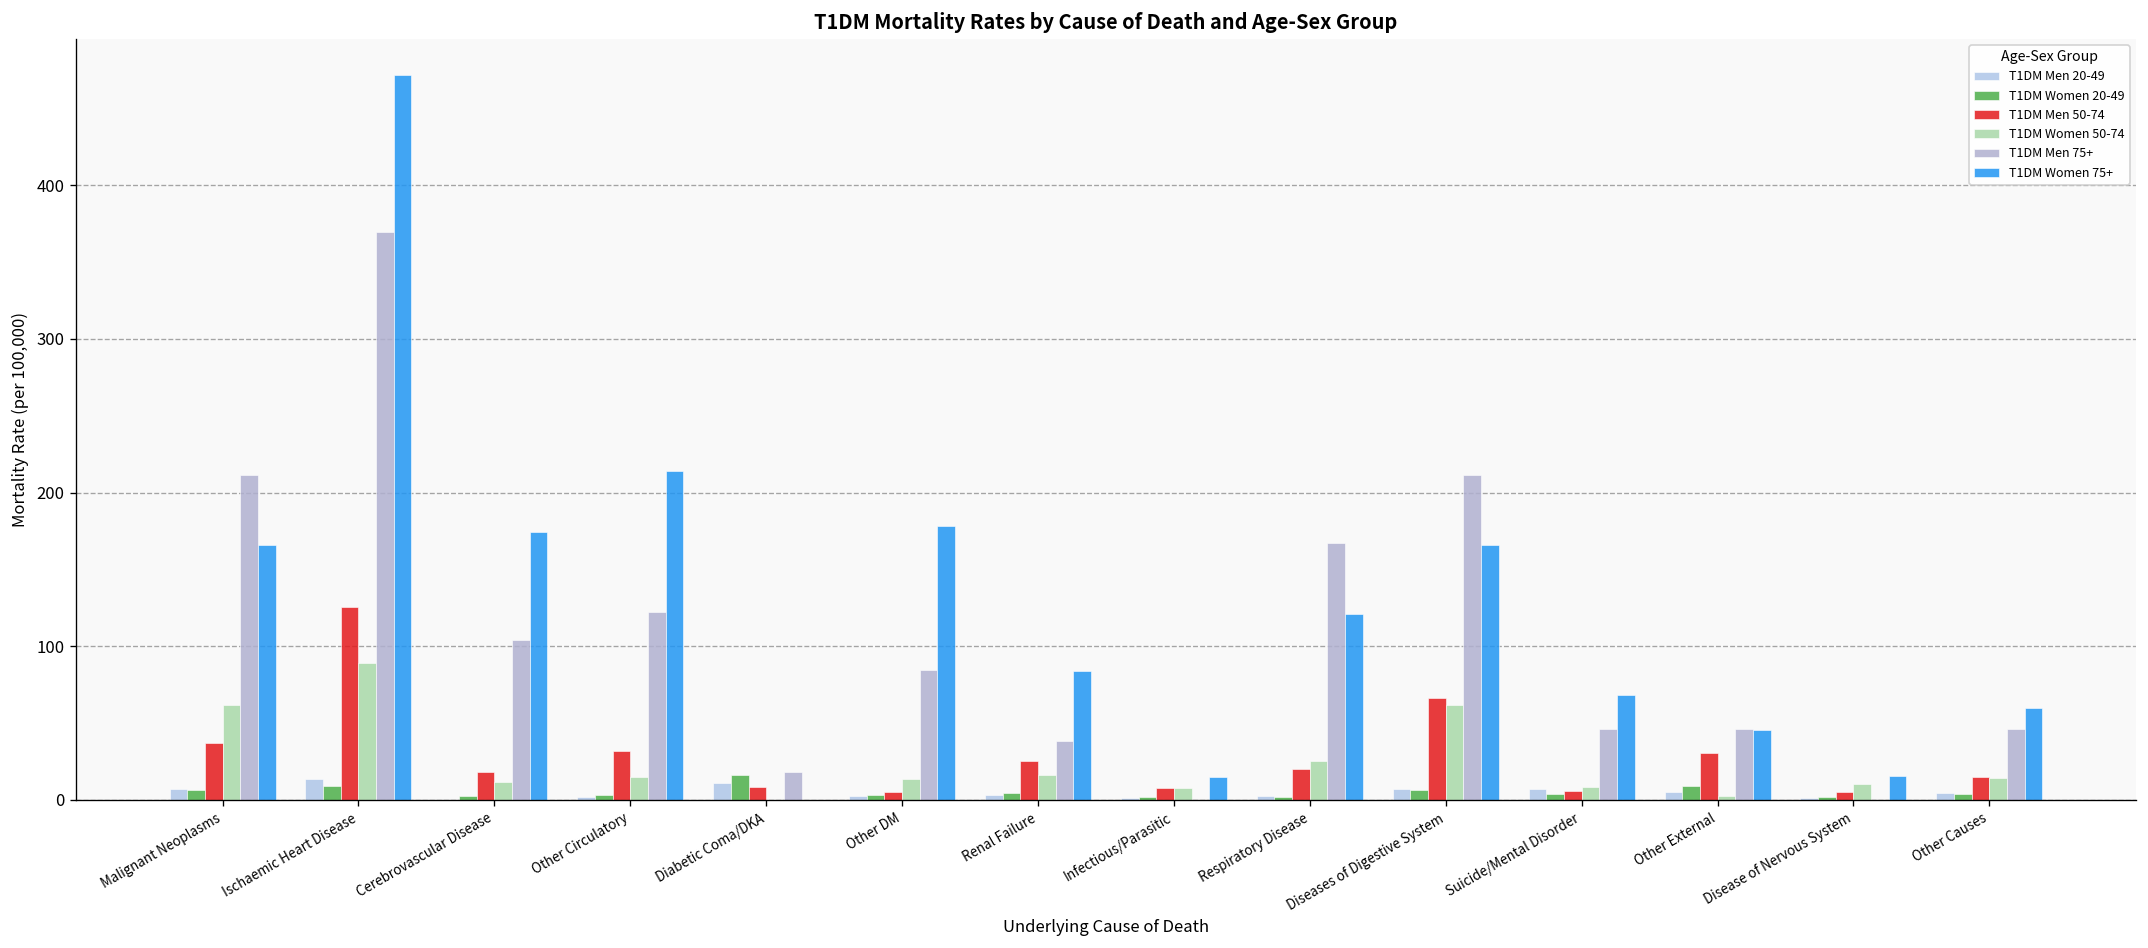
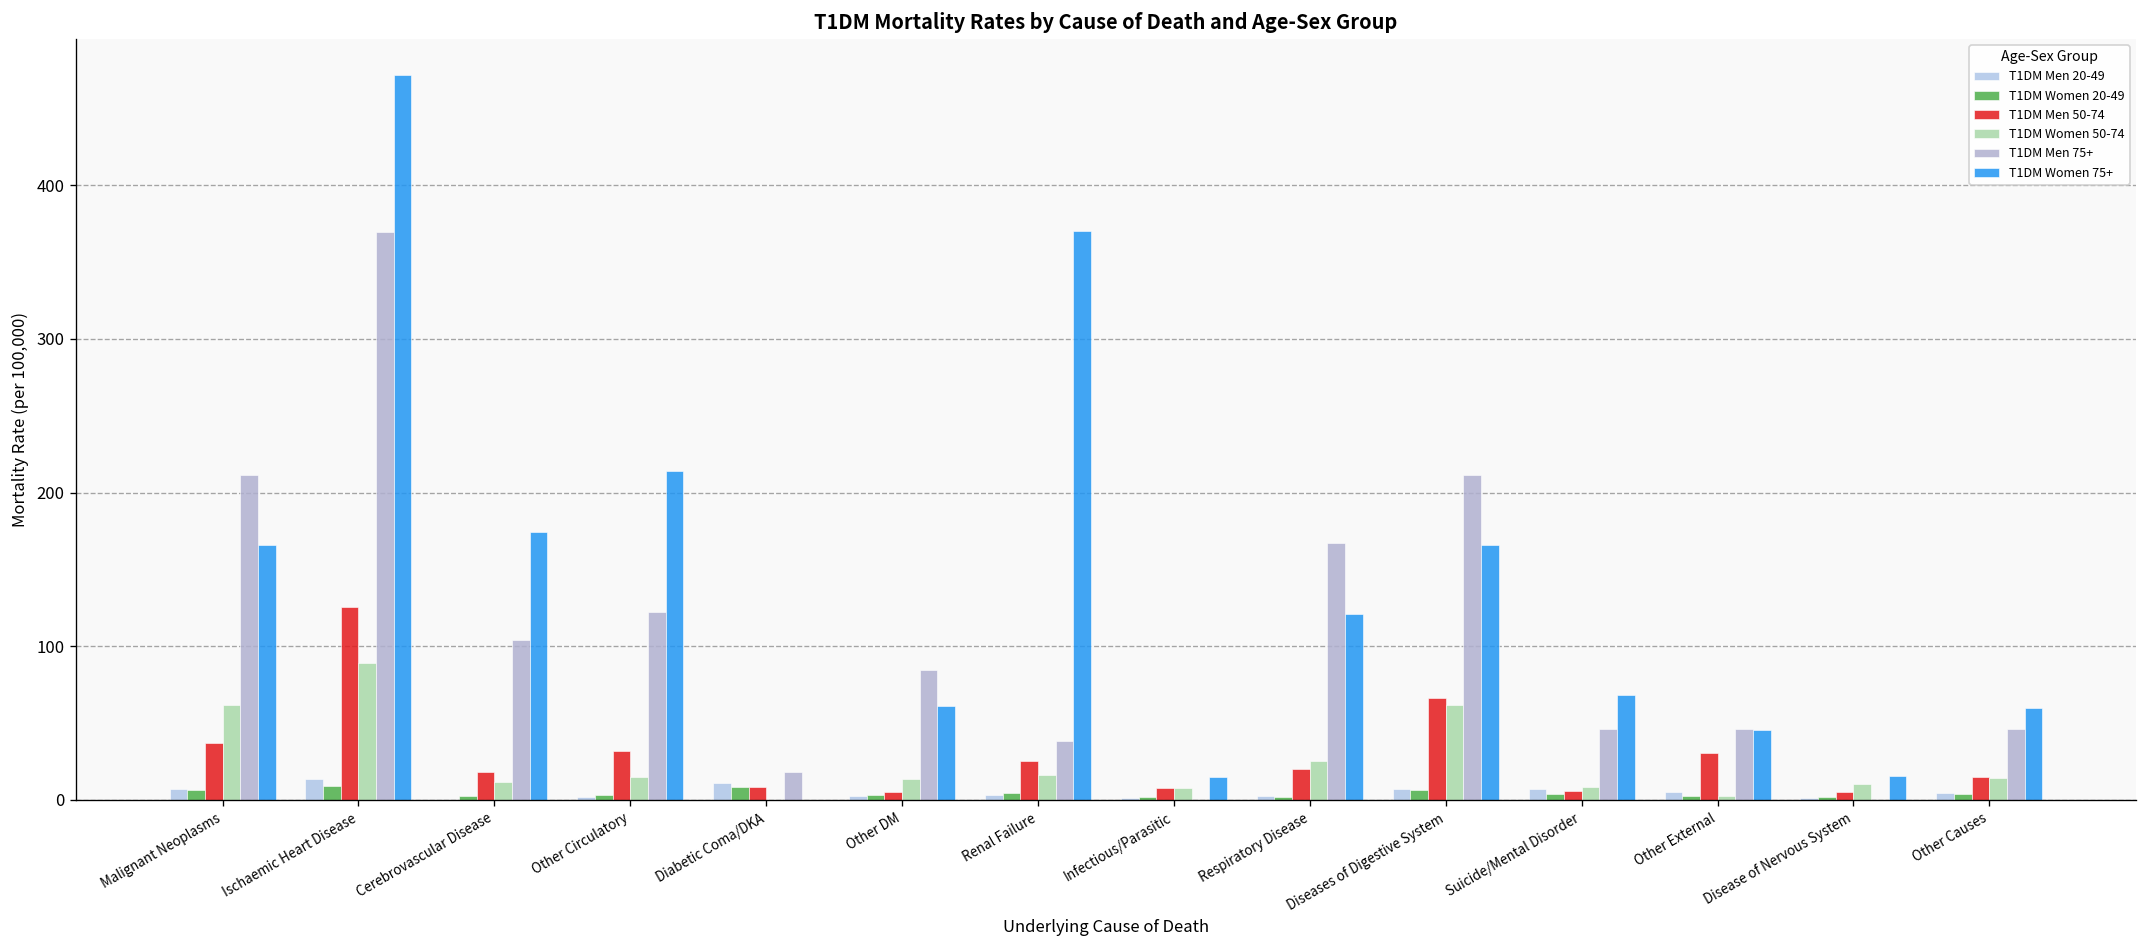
T1DM Women 20-49, Diabetic Coma/DKA: 16 -> 9
T1DM Women 75+, Other DM: 178 -> 61
T1DM Women 75+, Renal Failure: 84 -> 370
T1DM Women 20-49, Other External: 9 -> 3
